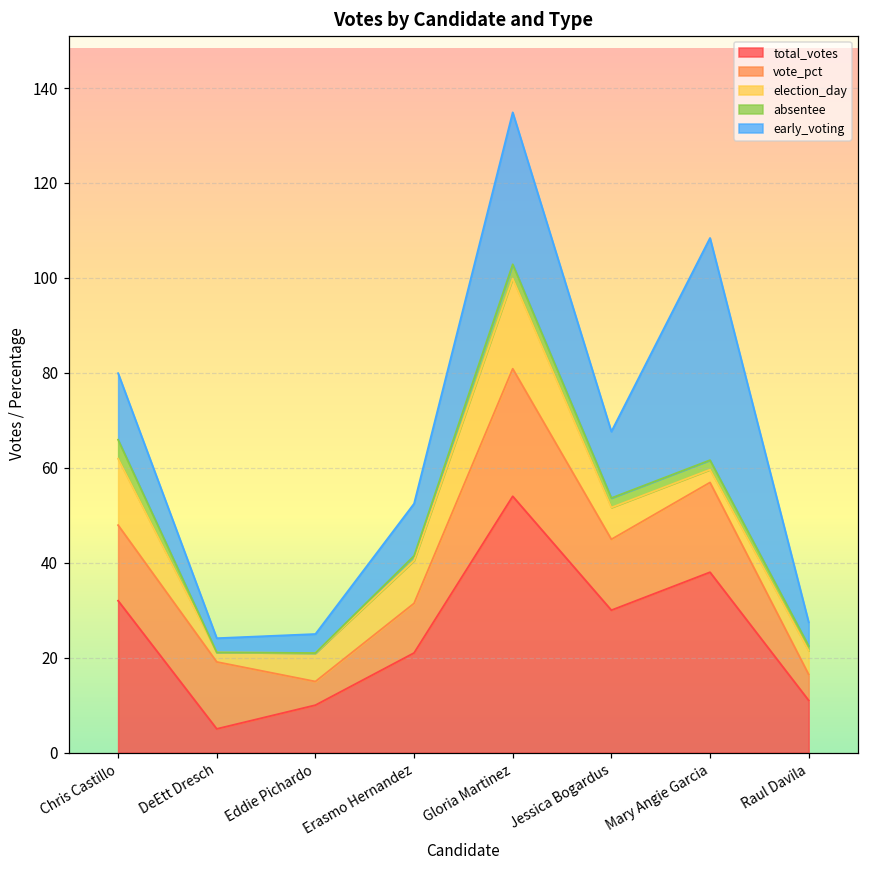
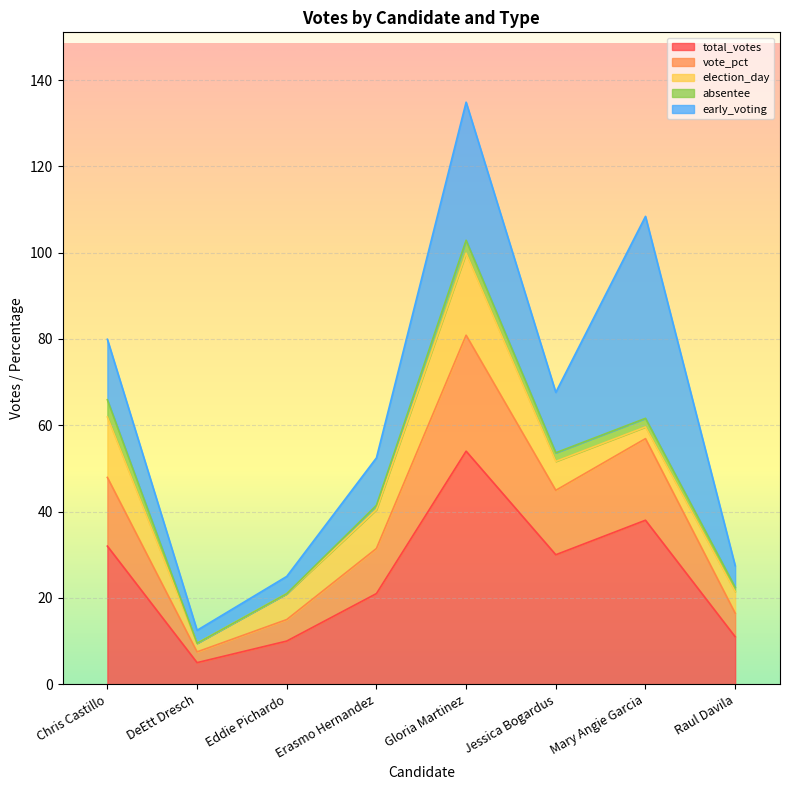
vote_pct, DeEtt Dresch: 14 -> 2
